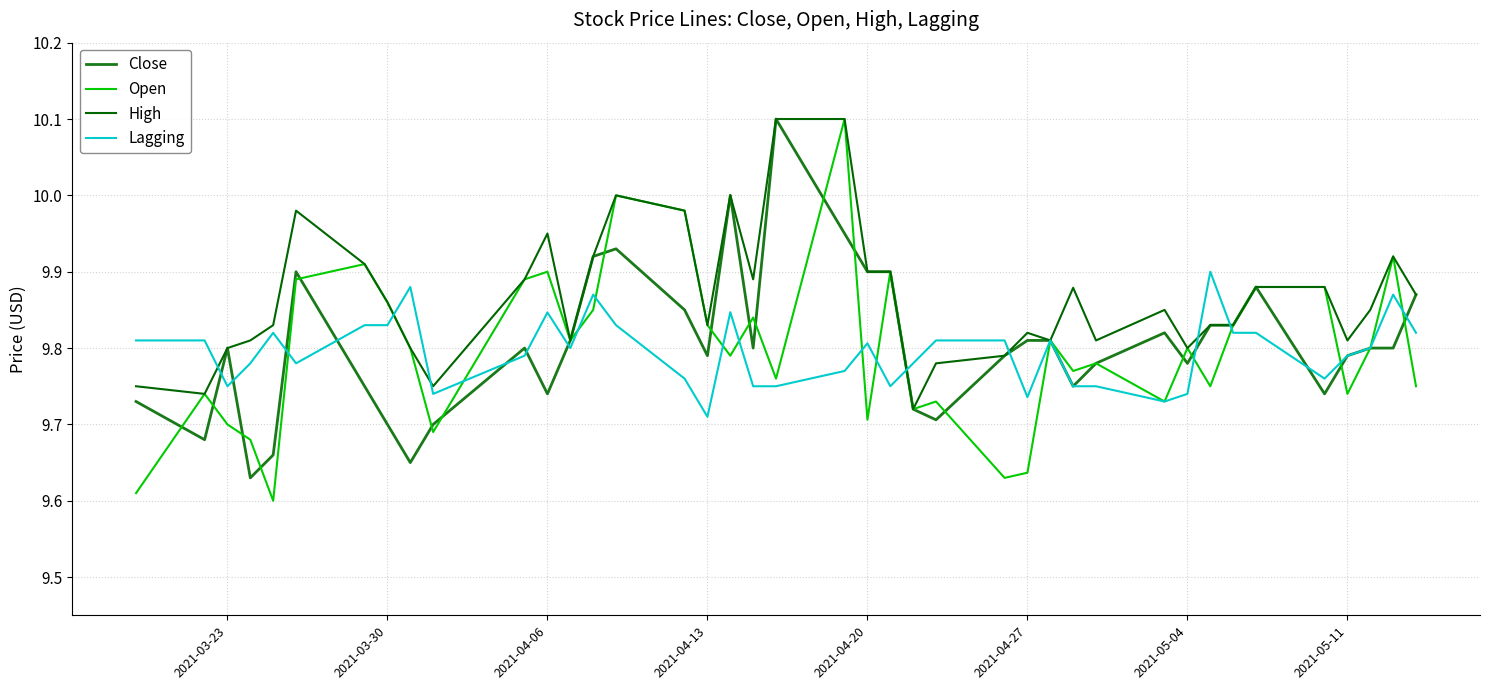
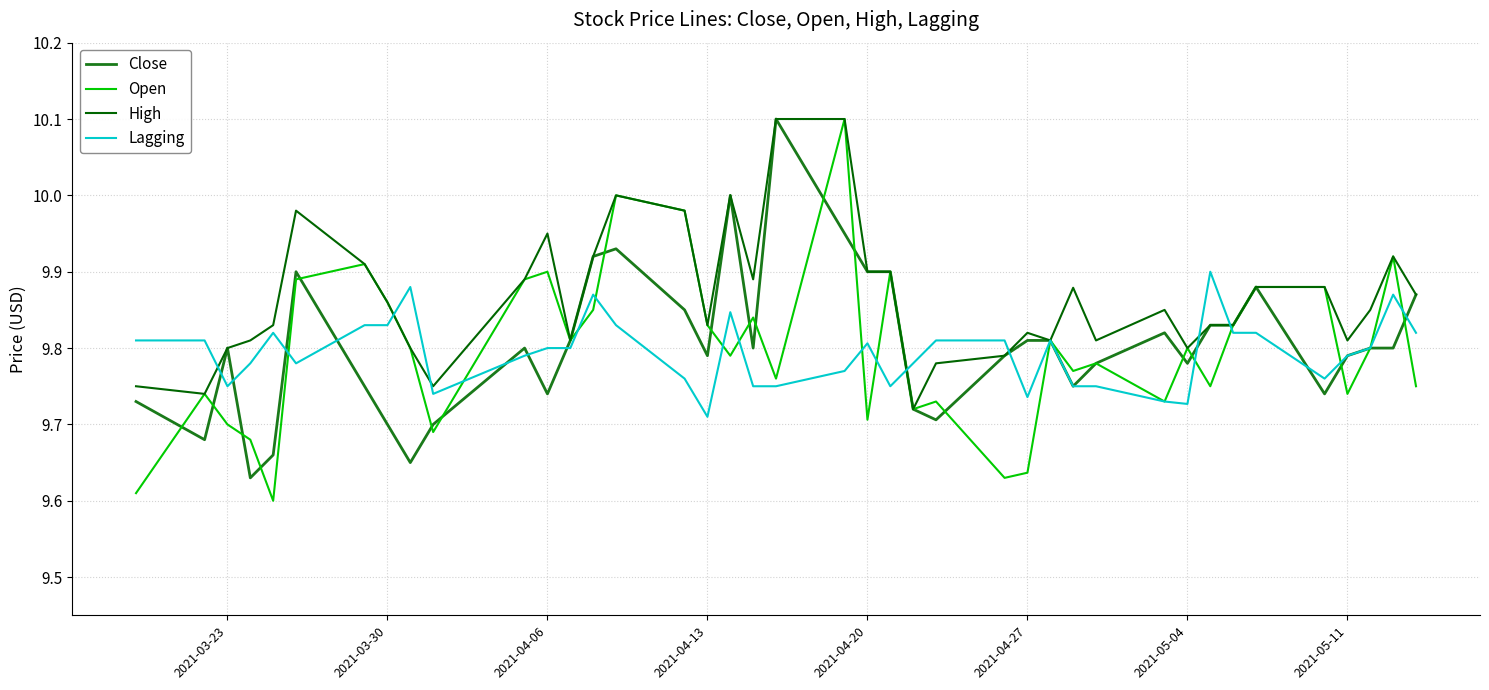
Lagging, 2021-04-06: 9.85 -> 9.80
Lagging, 2021-05-04: 9.74 -> 9.73
